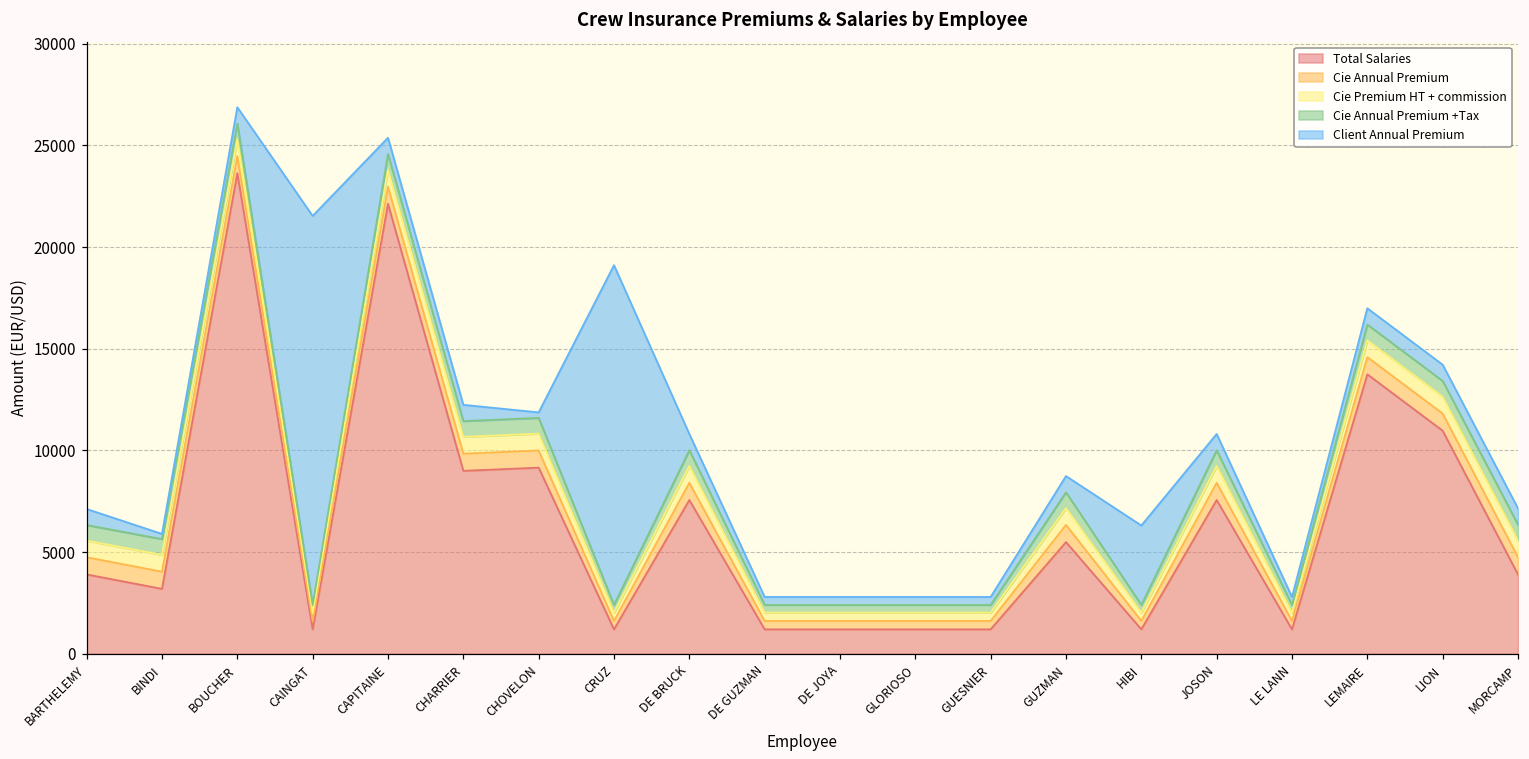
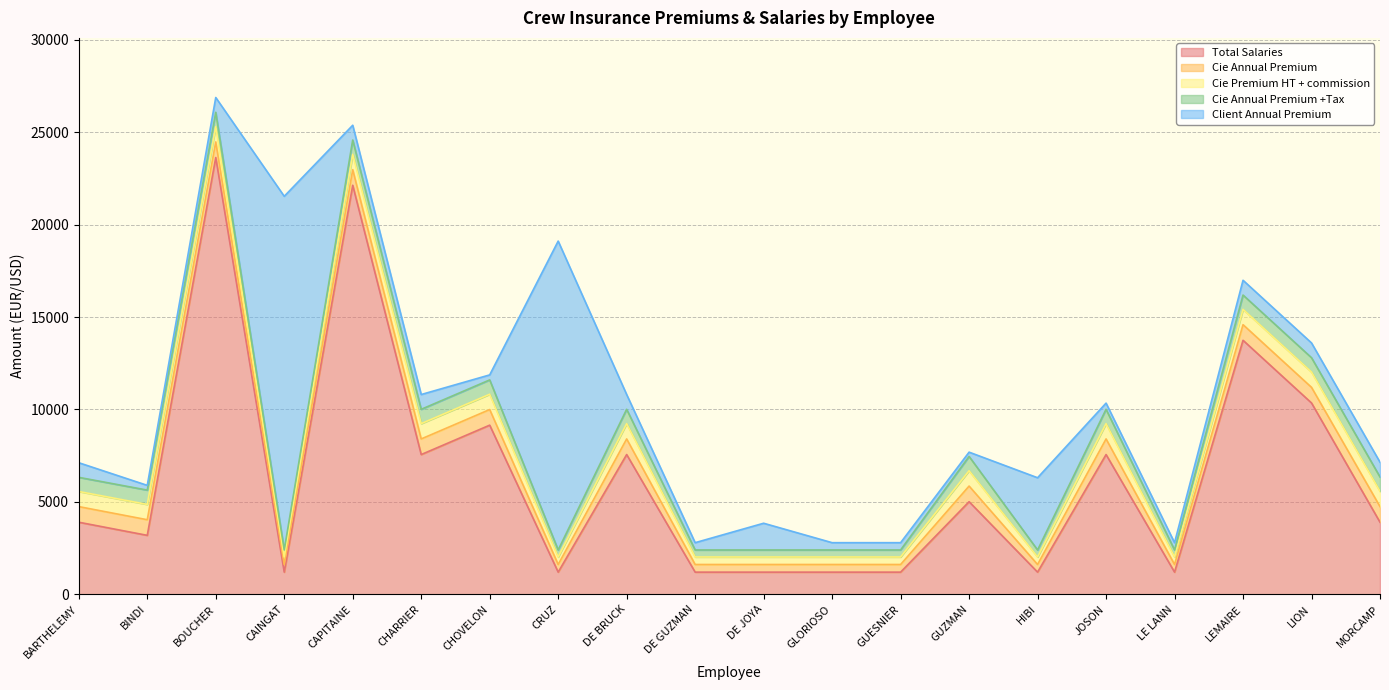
Total Salaries, CHARRIER: 9000 -> 7600
Client Annual Premium, DE JOYA: 400 -> 1400
Total Salaries, GUZMAN: 5500 -> 5000
Client Annual Premium, GUZMAN: 800 -> 200
Client Annual Premium, JOSON: 800 -> 300
Total Salaries, LION: 11000 -> 10400
